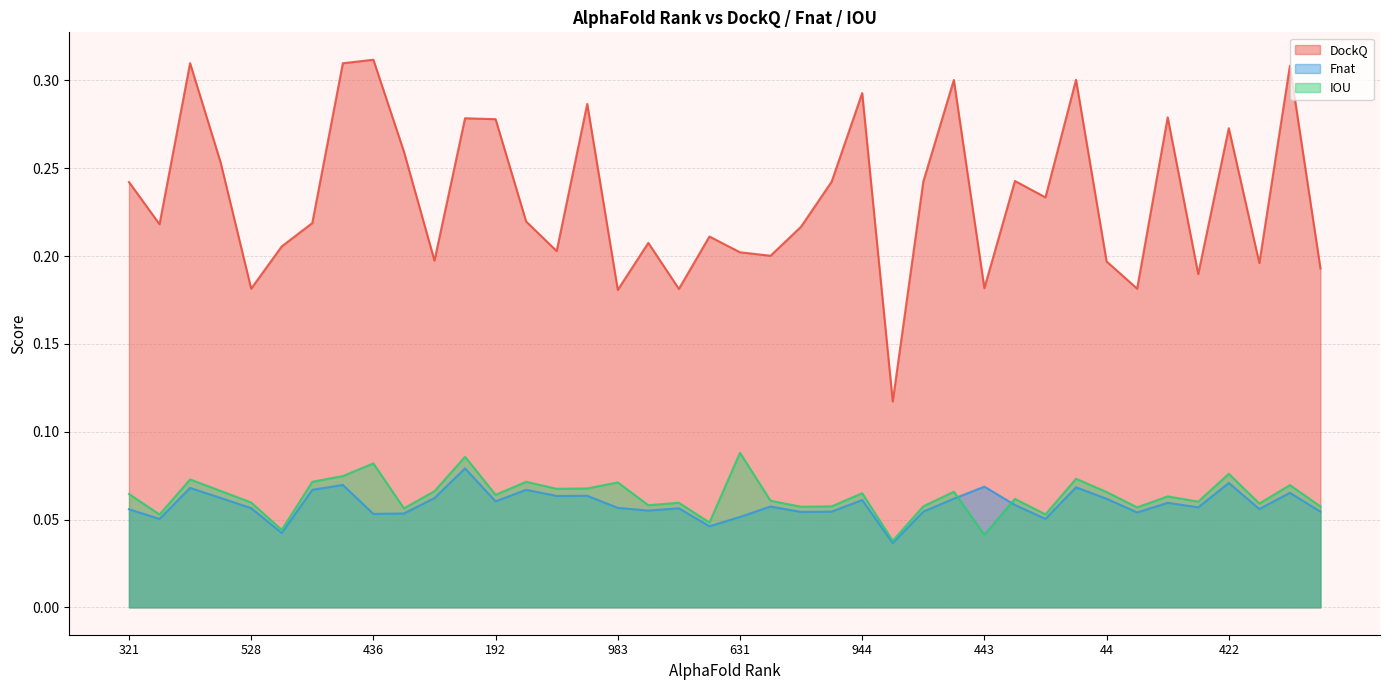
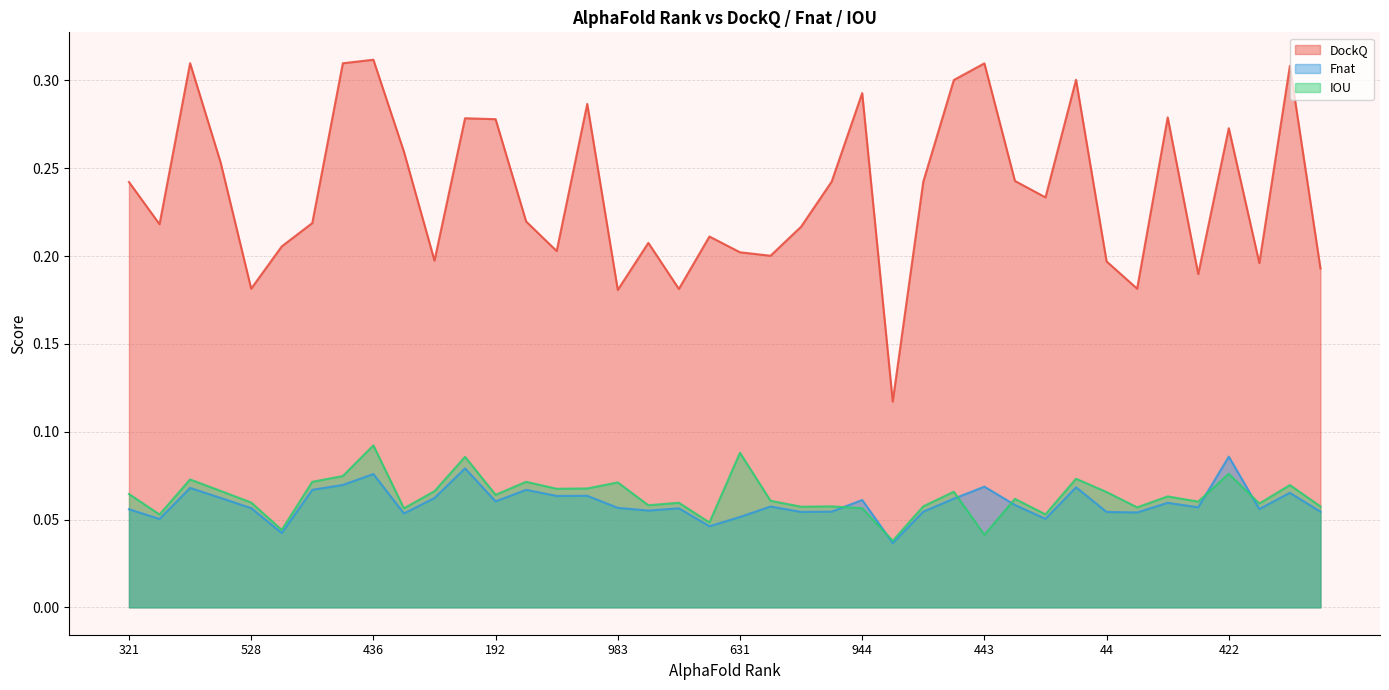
Fnat, 436: 0.053 -> 0.076
IOU, 436: 0.082 -> 0.092
IOU, 944: 0.065 -> 0.056
DockQ, 443: 0.182 -> 0.310
Fnat, 44: 0.062 -> 0.054
Fnat, 422: 0.071 -> 0.086
